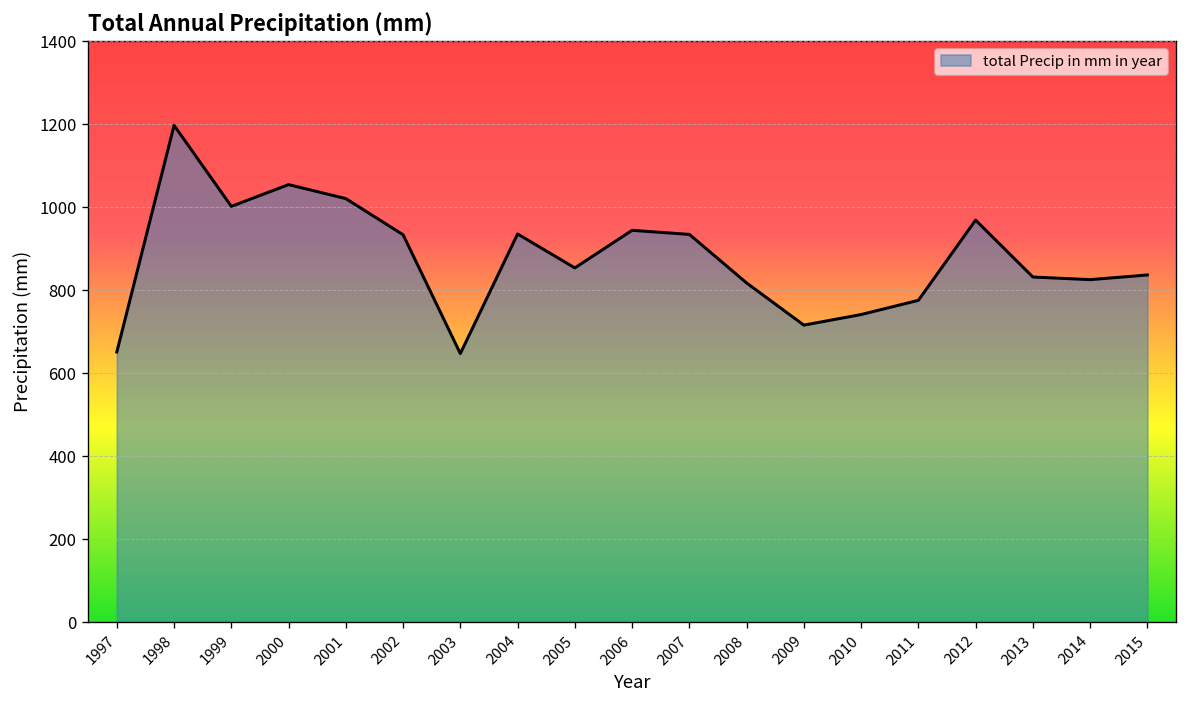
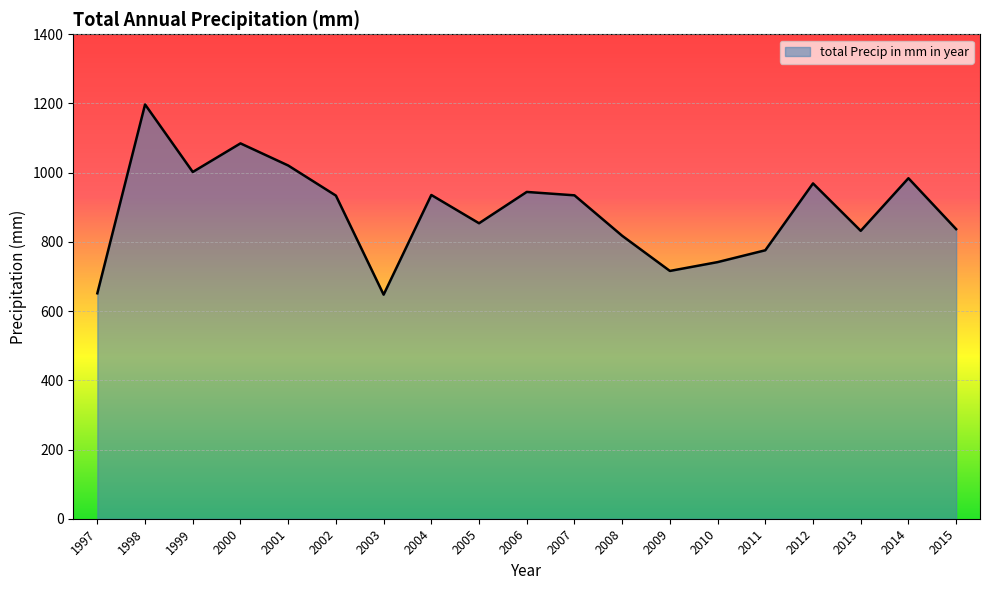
2000: 1050 -> 1080
2014: 830 -> 980
